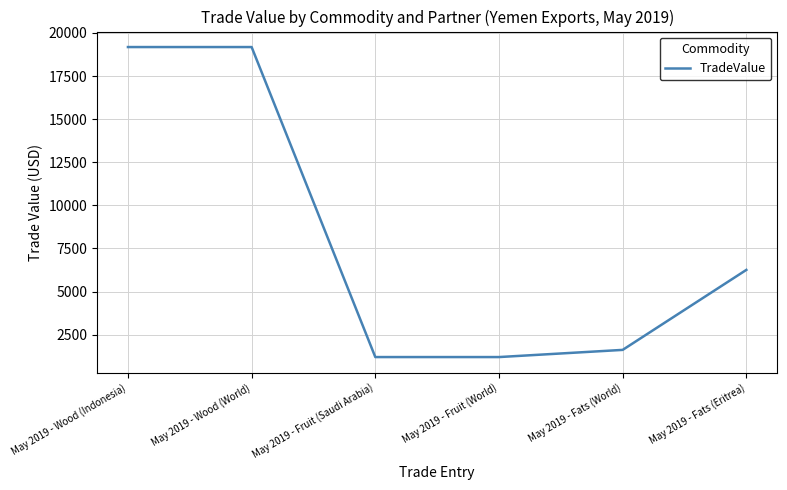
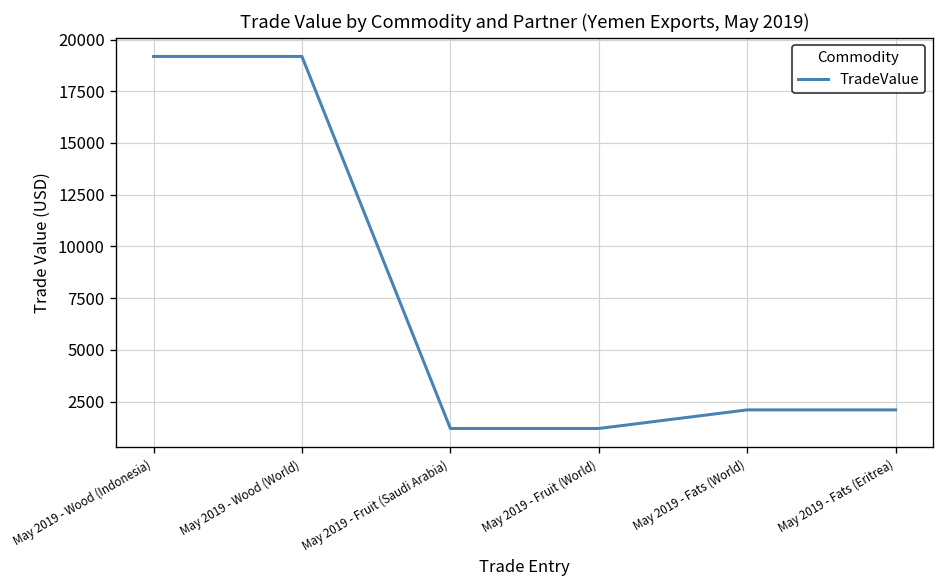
May 2019 - Fats (World): 1600 -> 2100
May 2019 - Fats (Eritrea): 6300 -> 2100
